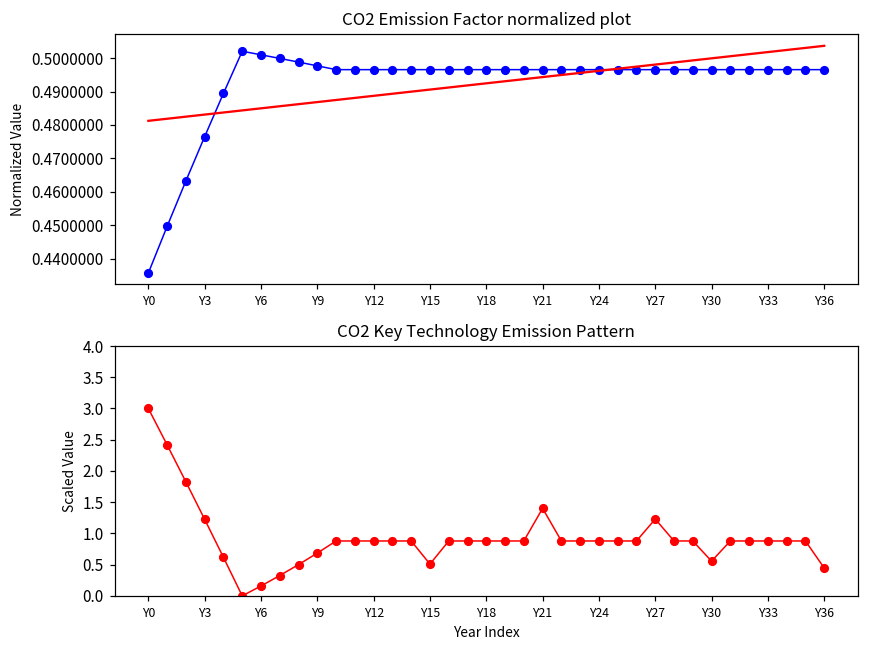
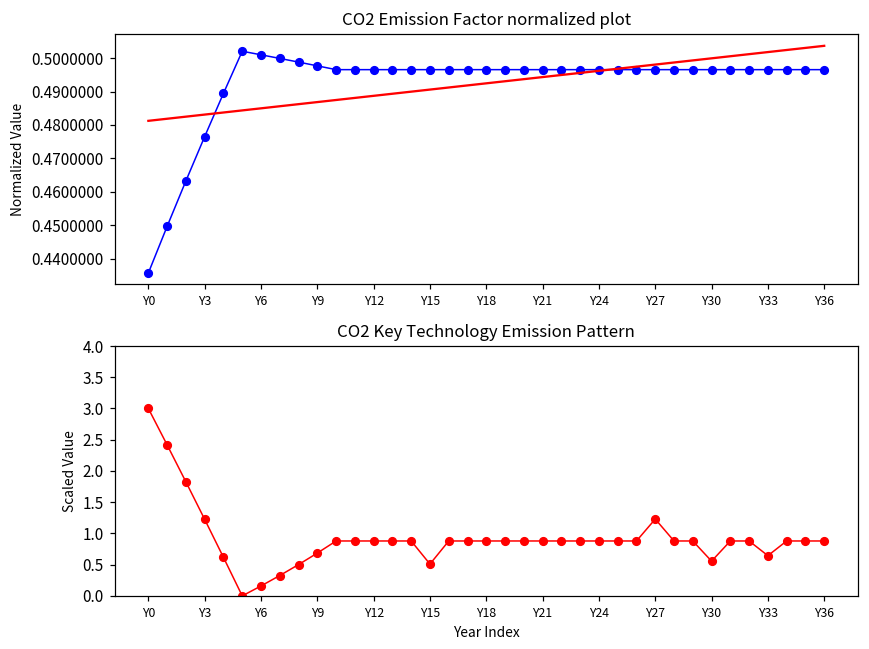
CO2 Key Technology Emission Pattern, Y21: 1.4 -> 0.9
CO2 Key Technology Emission Pattern, Y33: 0.9 -> 0.6
CO2 Key Technology Emission Pattern, Y36: 0.4 -> 0.9
